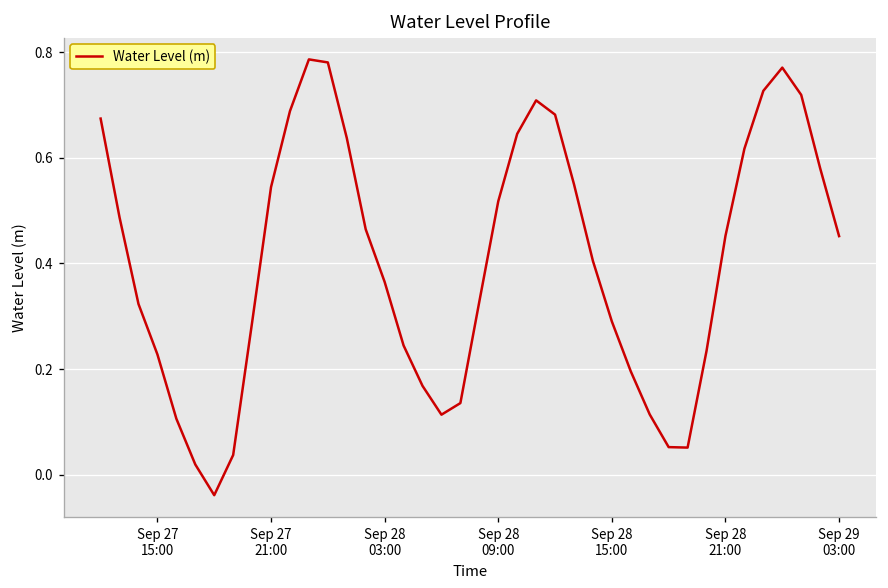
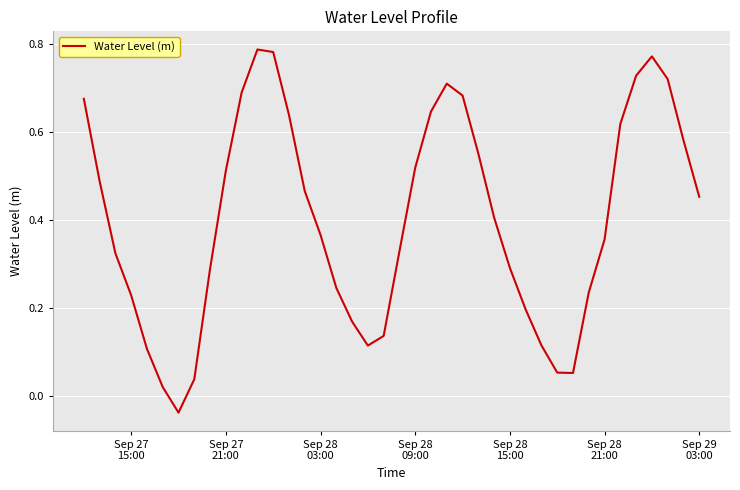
Sep 27 21:00: 0.54 -> 0.51
Sep 28 21:00: 0.45 -> 0.35
